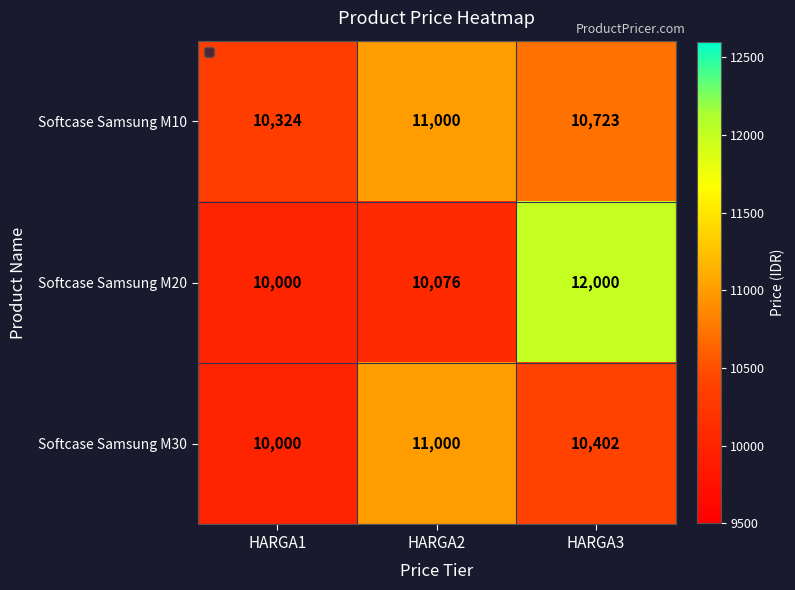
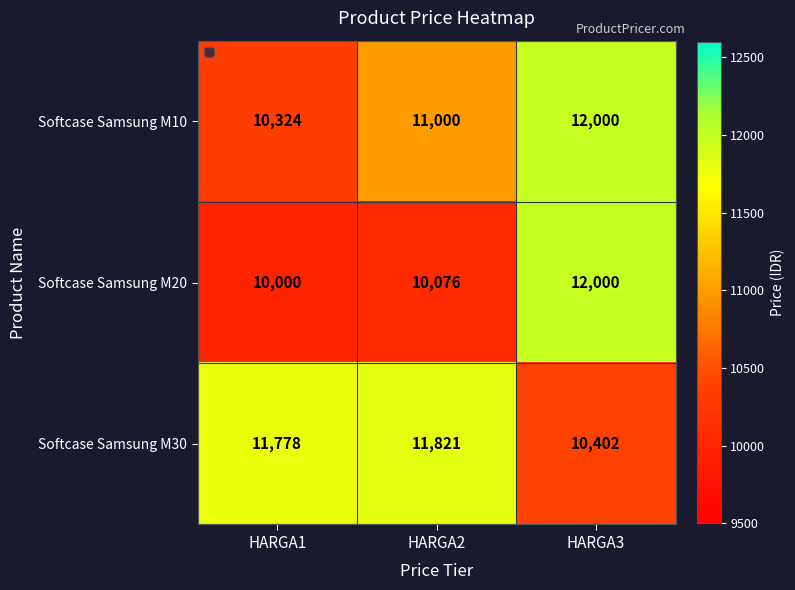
Softcase Samsung M10, HARGA3: 10,723 -> 12,000
Softcase Samsung M30, HARGA1: 10,000 -> 11,778
Softcase Samsung M30, HARGA2: 11,000 -> 11,821
